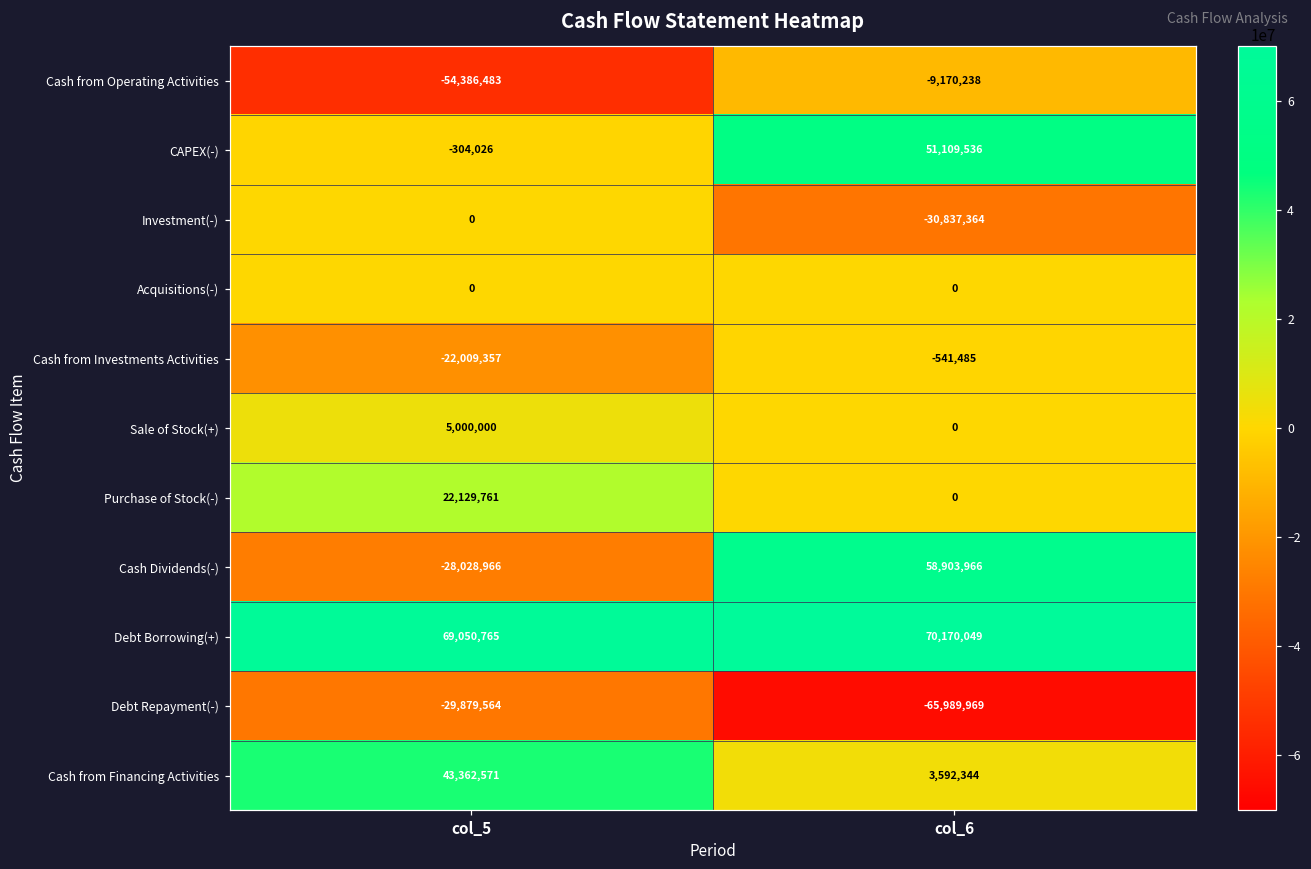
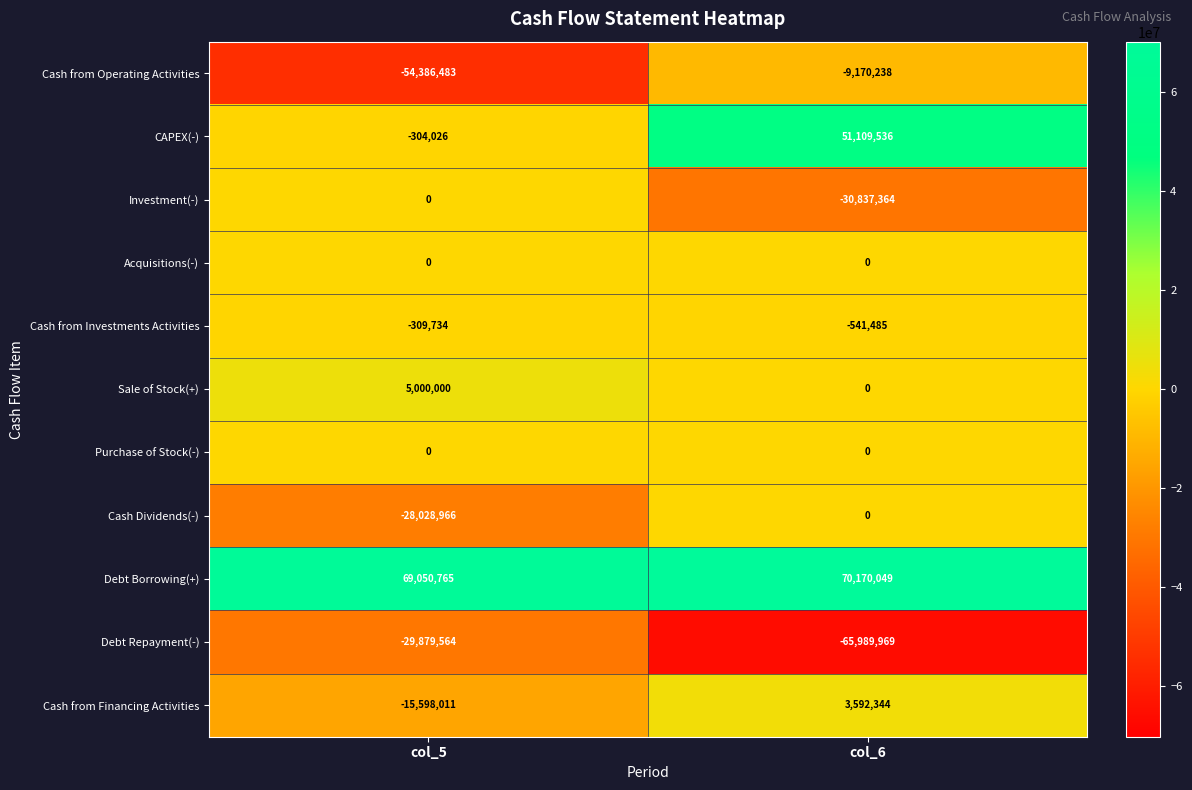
Cash from Investments Activities, col_5: -22,009,357 -> -309,734
Purchase of Stock(-), col_5: 22,129,761 -> 0
Cash Dividends(-), col_6: 58,903,966 -> 0
Cash from Financing Activities, col_5: 43,362,571 -> -15,598,011
